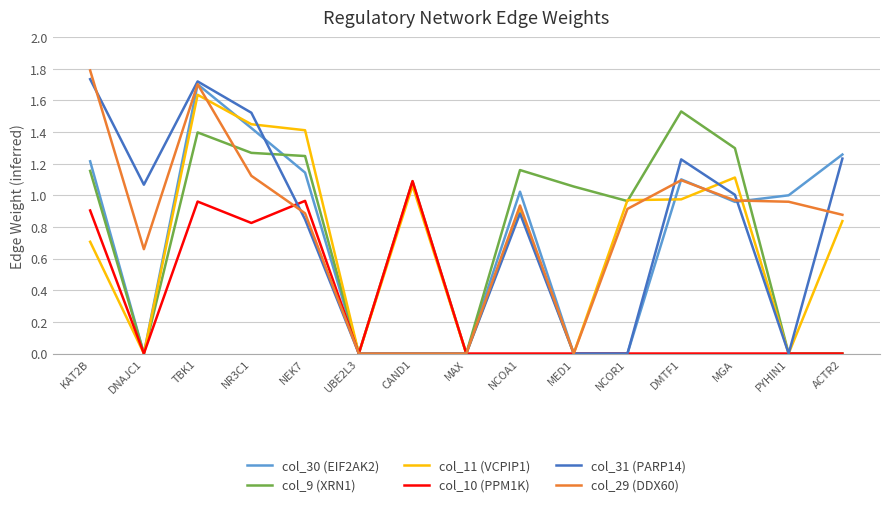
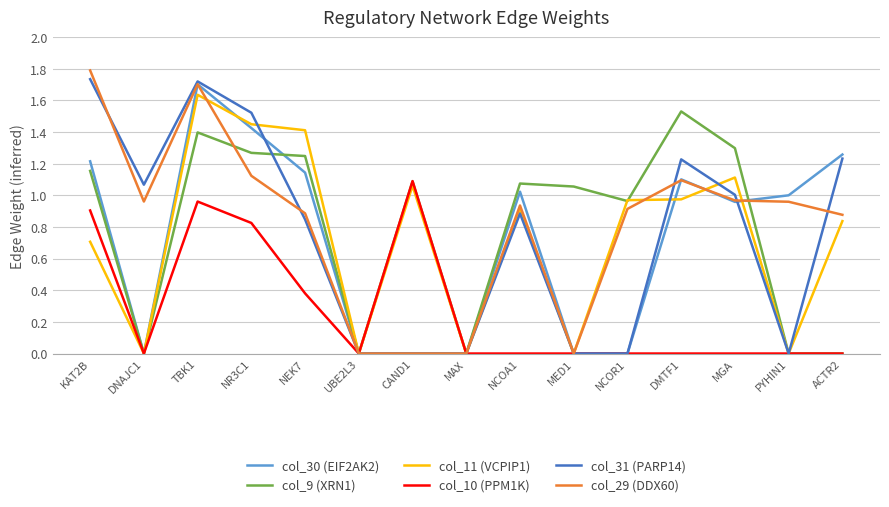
col_29 (DDX60), DNAJC1: 0.66 -> 0.96
col_10 (PPM1K), NEK7: 0.96 -> 0.38
col_9 (XRN1), NCOA1: 1.16 -> 1.07
